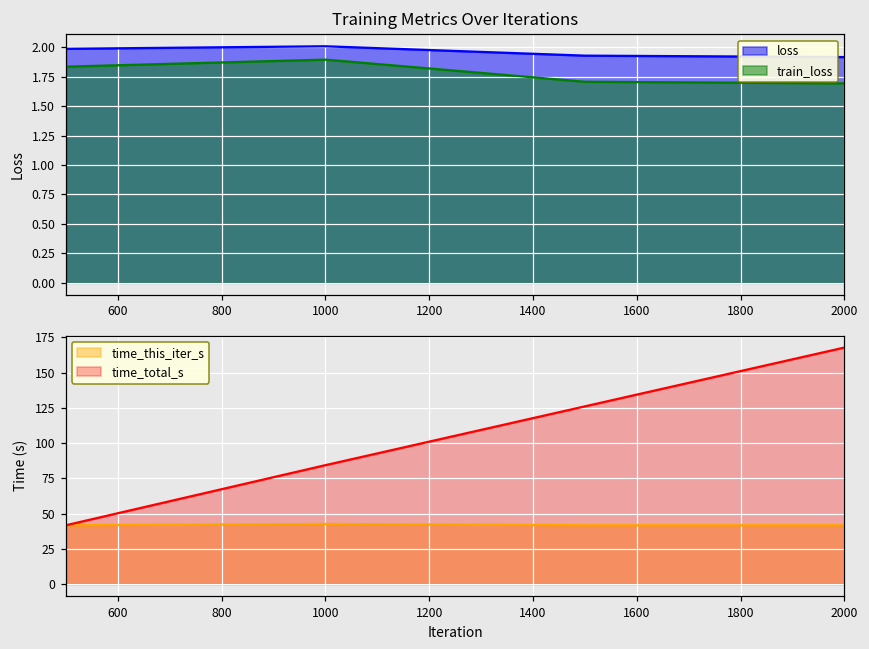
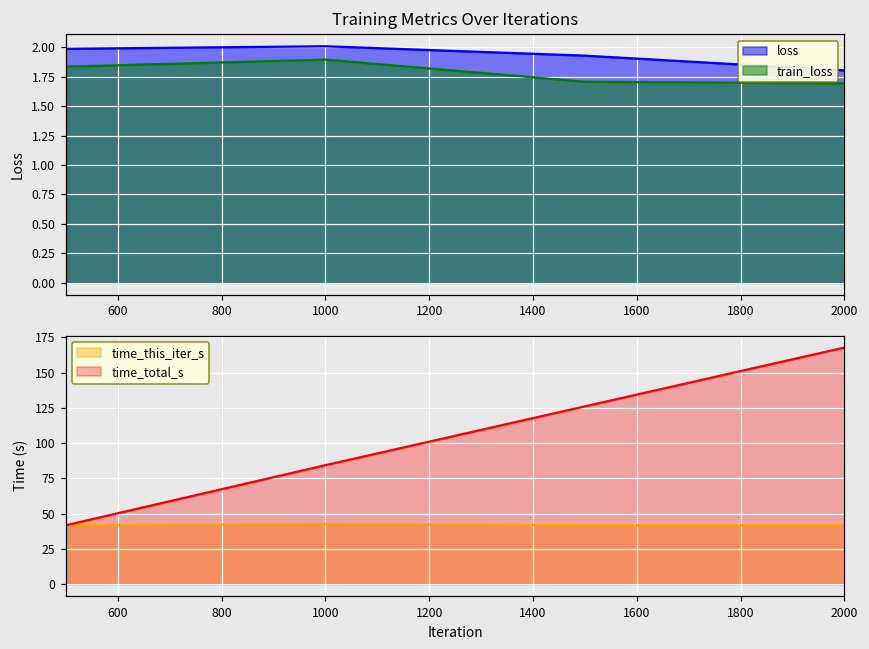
Training Metrics Over Iterations, loss, 2000: 1.92 -> 1.80
